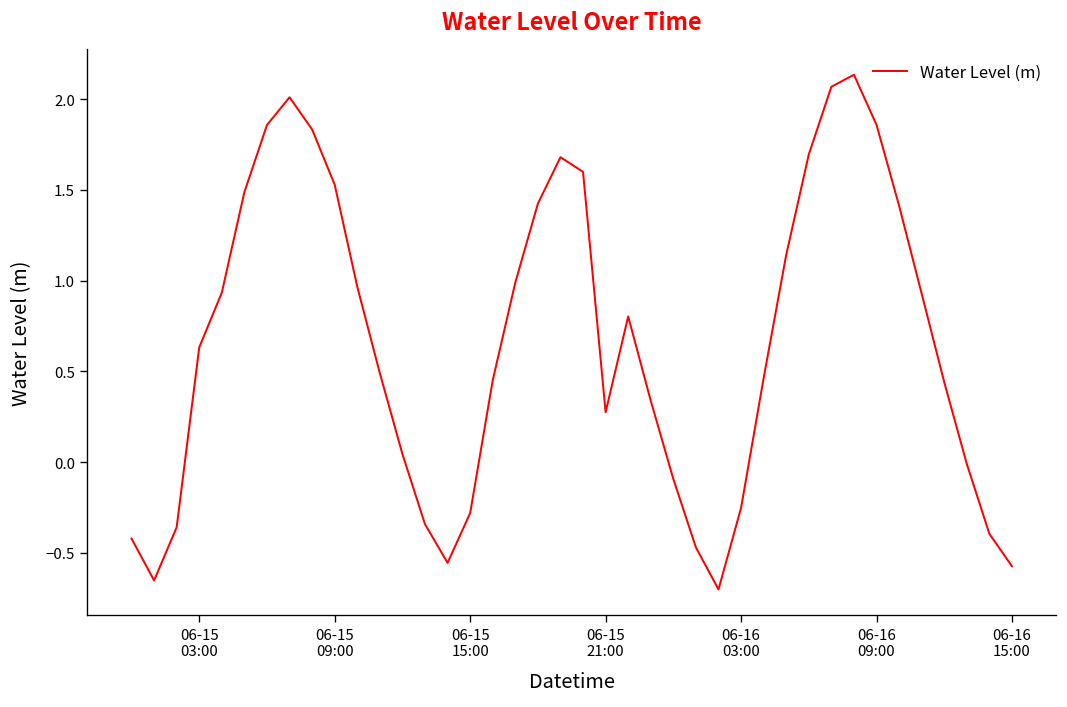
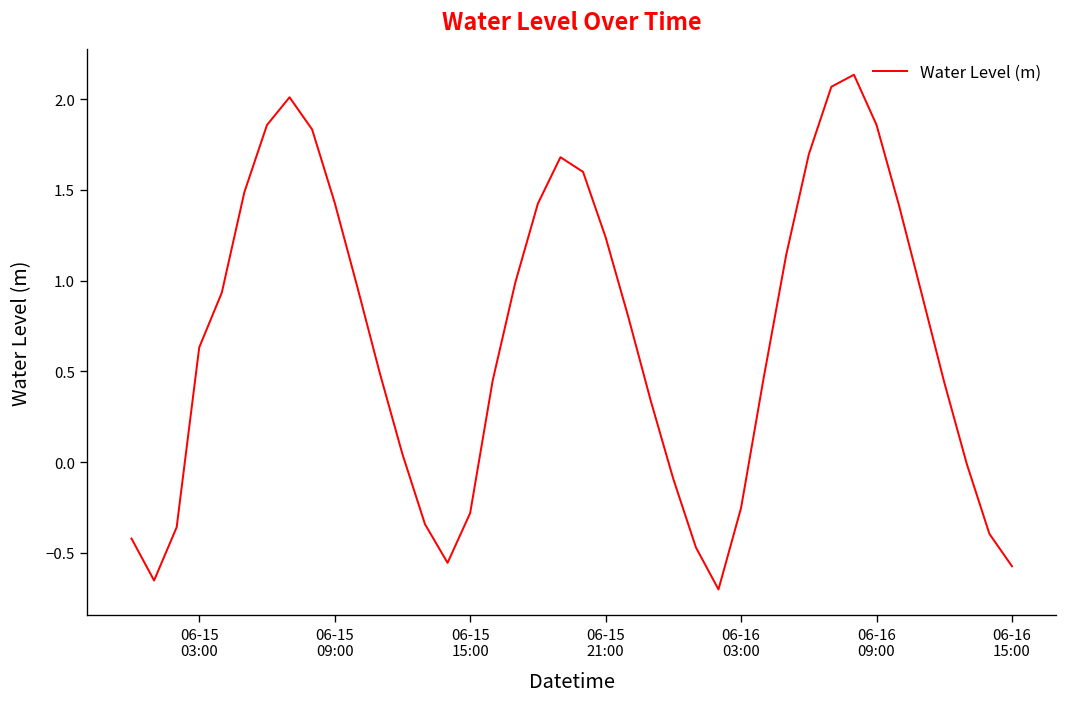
06-15 09:00: 1.53 -> 1.43
06-15 21:00: 0.28 -> 1.24
